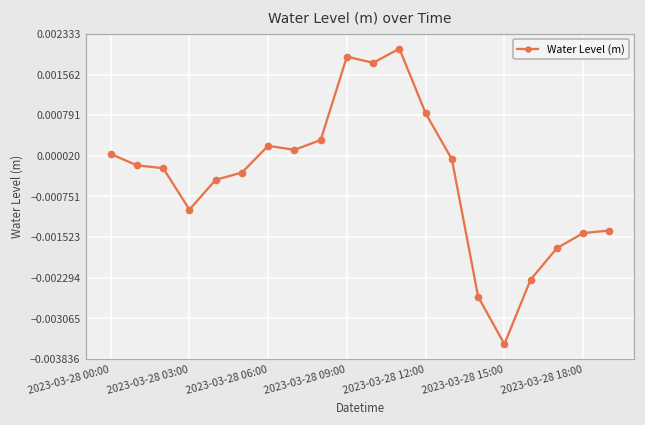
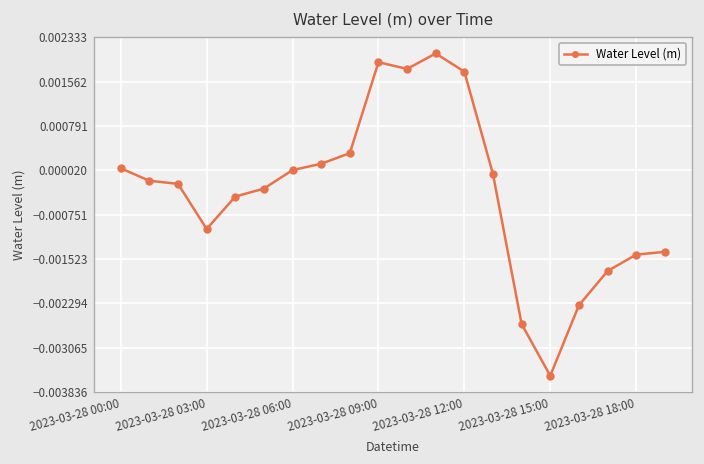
2023-03-28 06:00: 0.0002 -> 0.0000
2023-03-28 12:00: 0.0008 -> 0.0017
